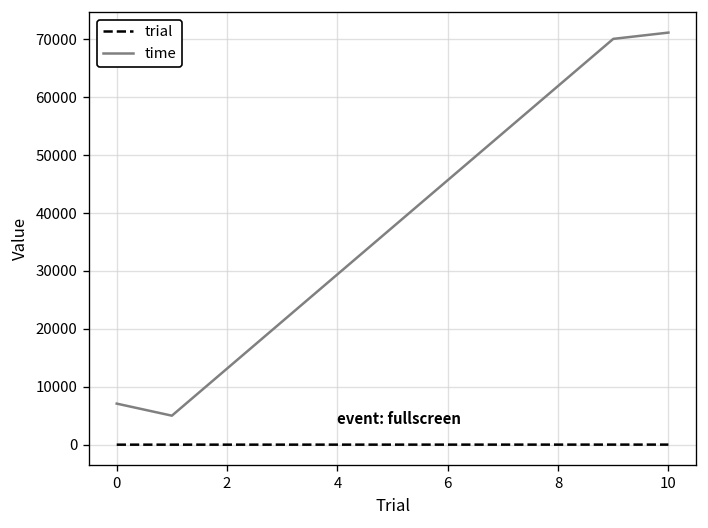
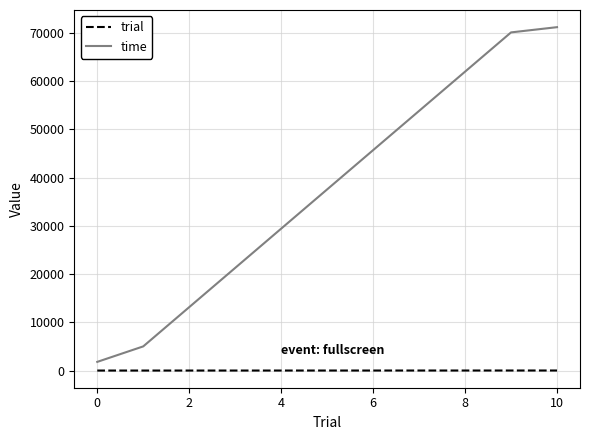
time, 0: 7000 -> 2000
